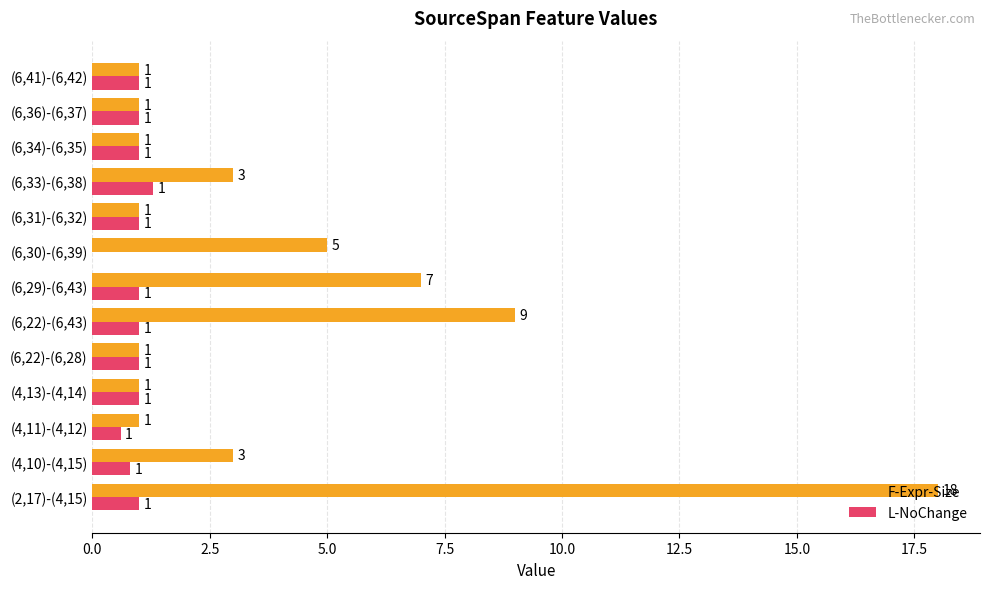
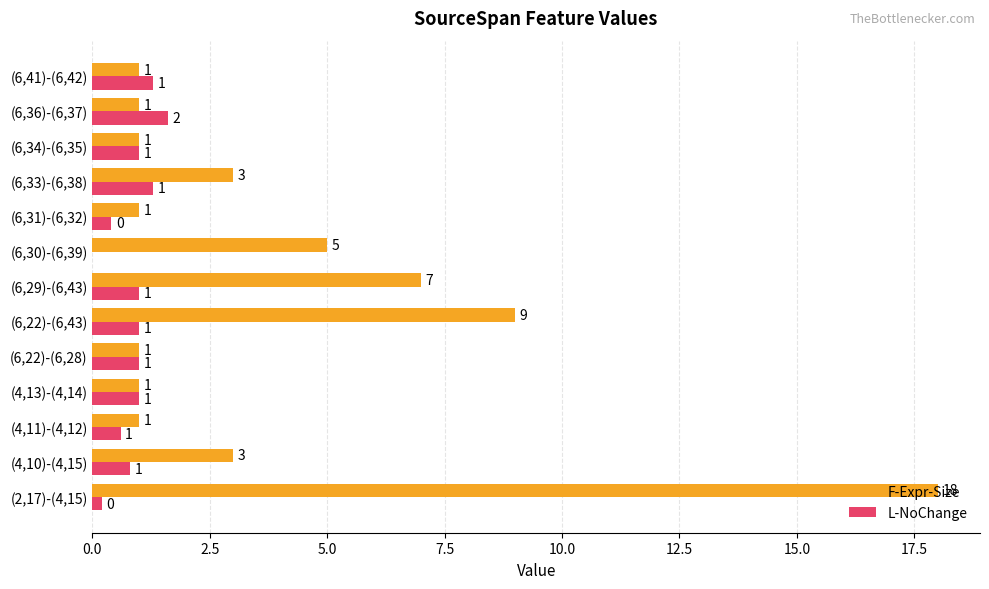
L-NoChange, (6,41)-(6,42): 1.0 -> 1.3
L-NoChange, (6,36)-(6,37): 1 -> 2
L-NoChange, (6,31)-(6,32): 1 -> 0
L-NoChange, (2,17)-(4,15): 1 -> 0
